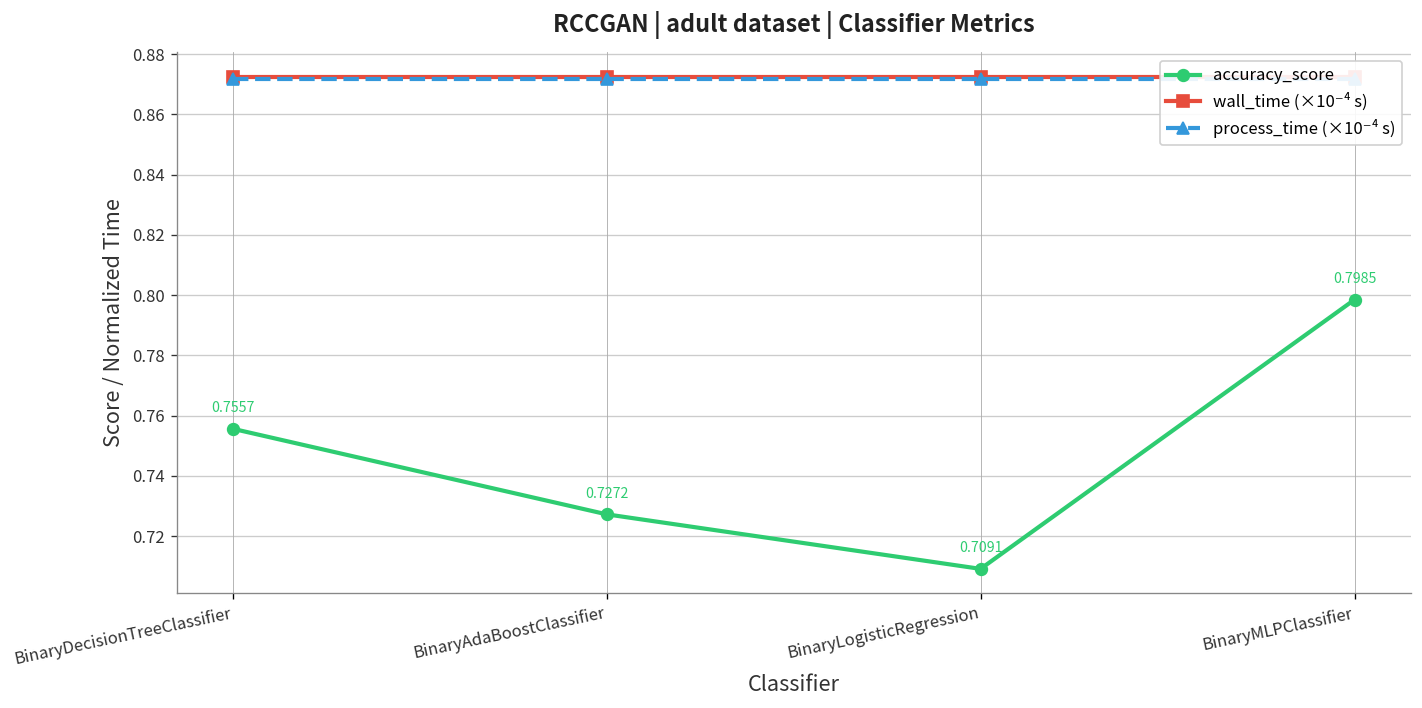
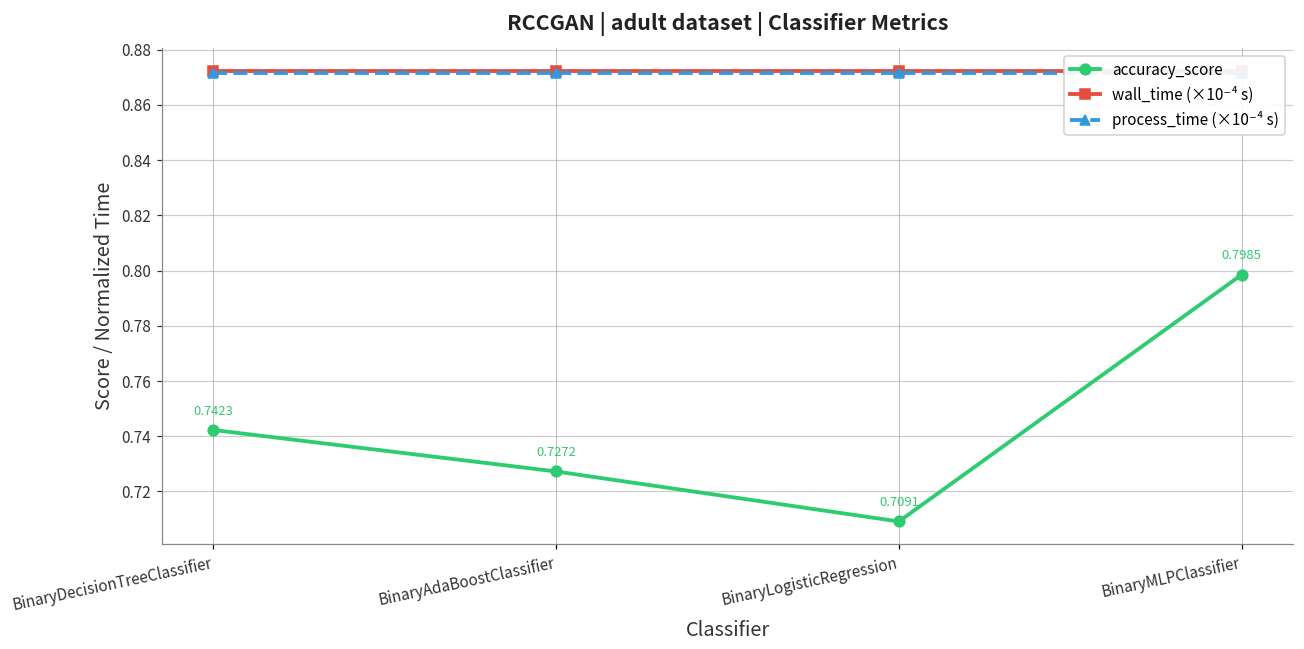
accuracy_score, BinaryDecisionTreeClassifier: 0.7557 -> 0.7423
